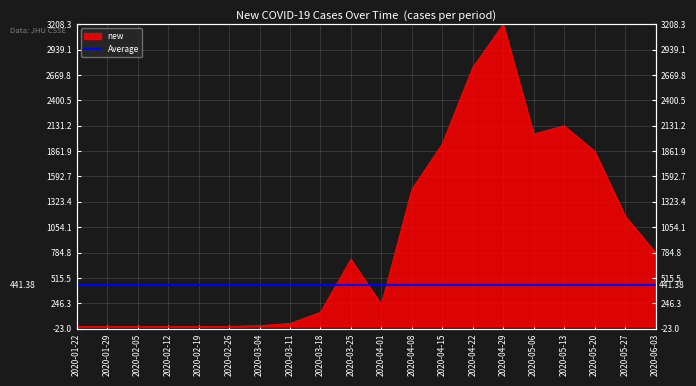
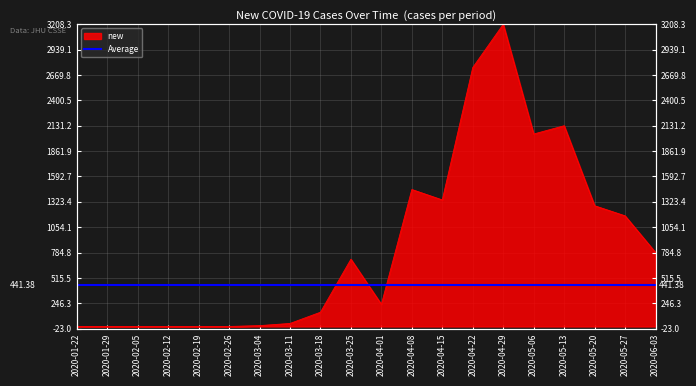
2020-04-15: 1900 -> 1300
2020-05-20: 1900 -> 1300
